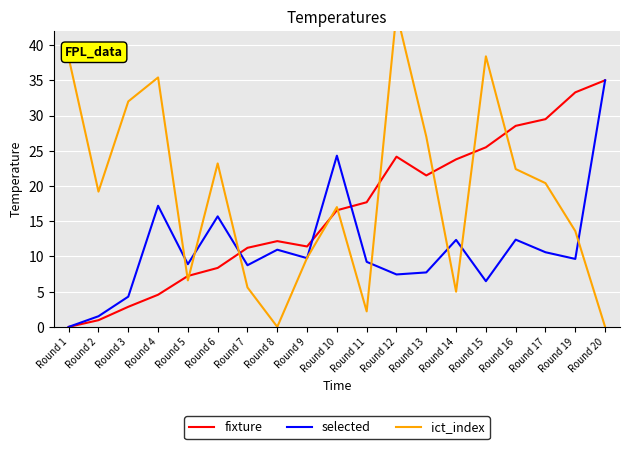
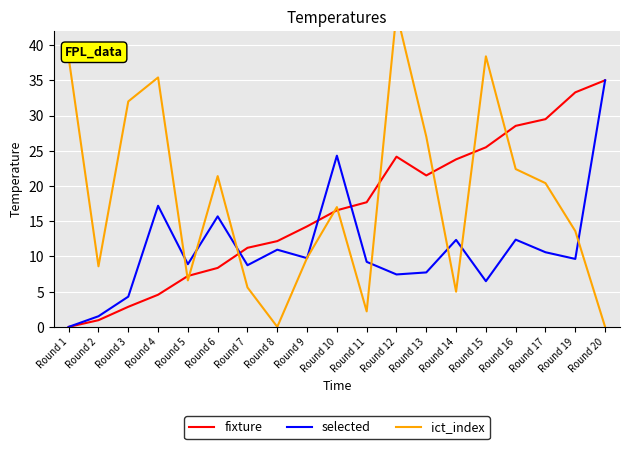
ict_index, Round 2: 19 -> 9
ict_index, Round 6: 23 -> 21
fixture, Round 9: 11 -> 14
